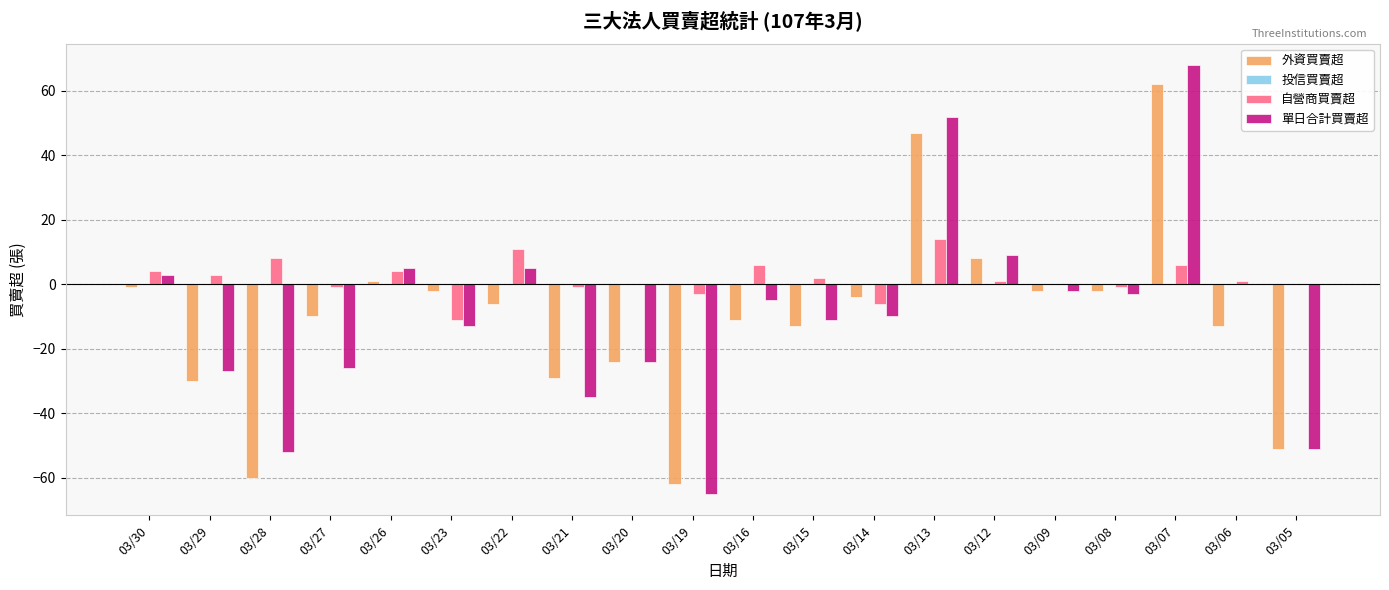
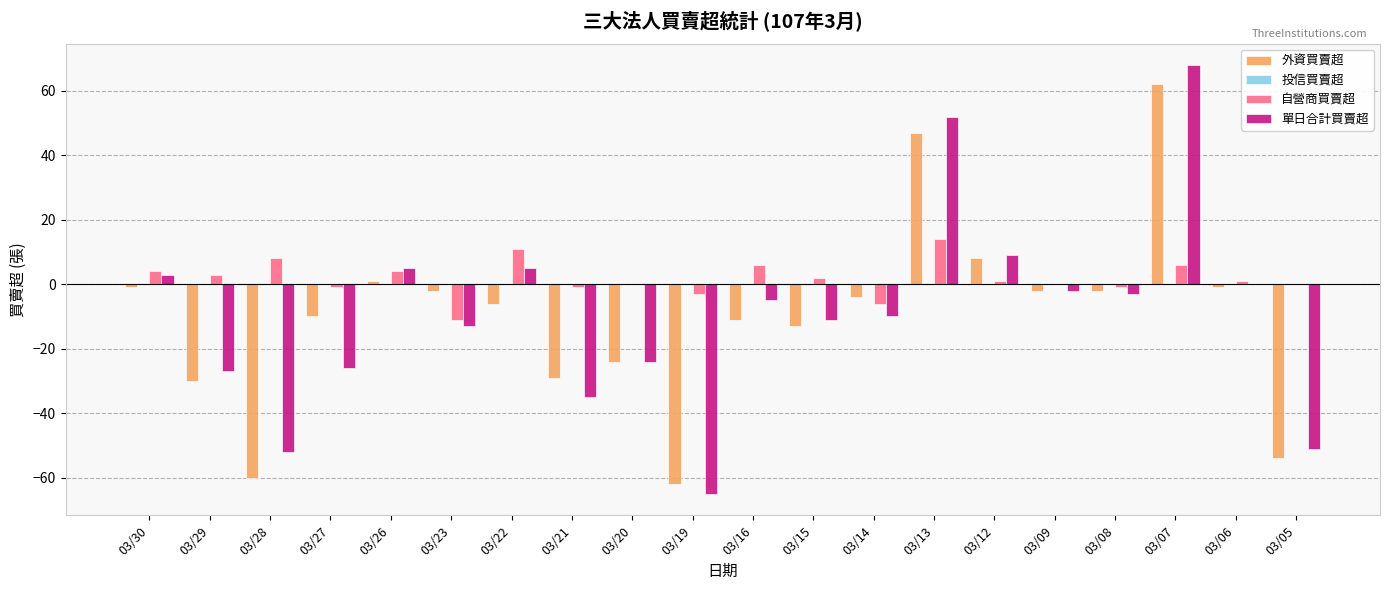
外資買賣超, 03/06: -13 -> -1
外資買賣超, 03/05: -51 -> -54
